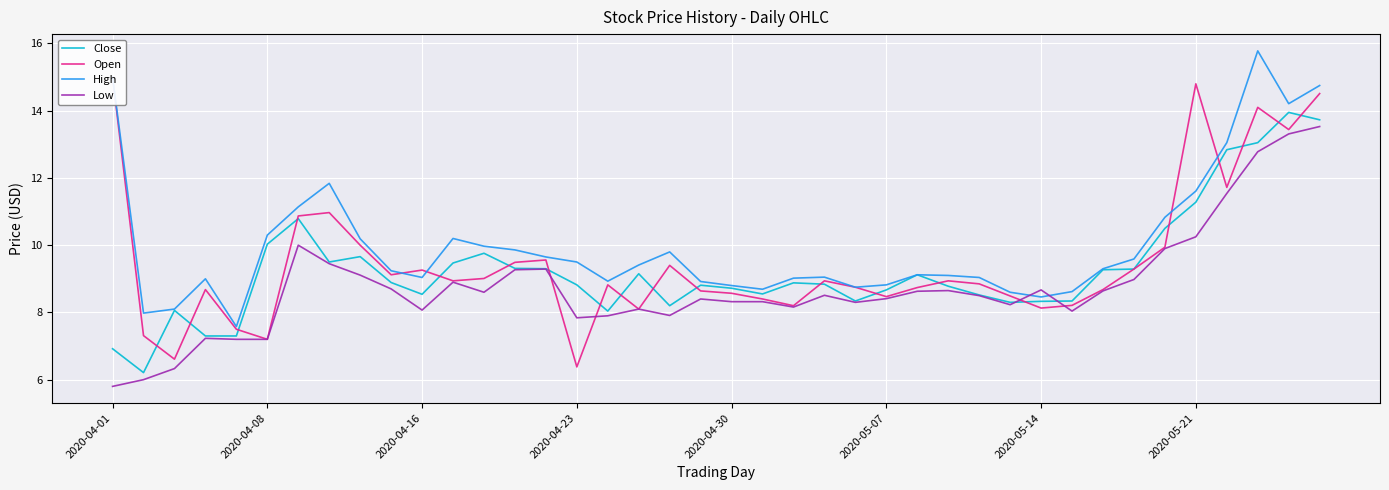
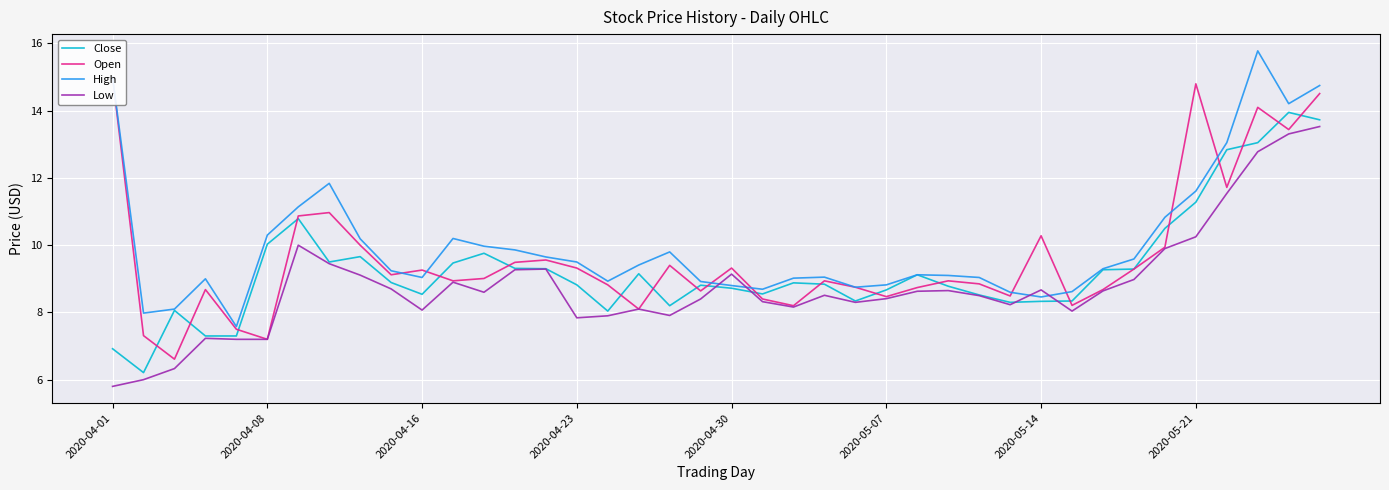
Open, 2020-04-23: 6.4 -> 9.3
Open, 2020-04-30: 8.6 -> 9.3
Low, 2020-04-30: 8.3 -> 9.1
Open, 2020-05-14: 8.1 -> 10.3
